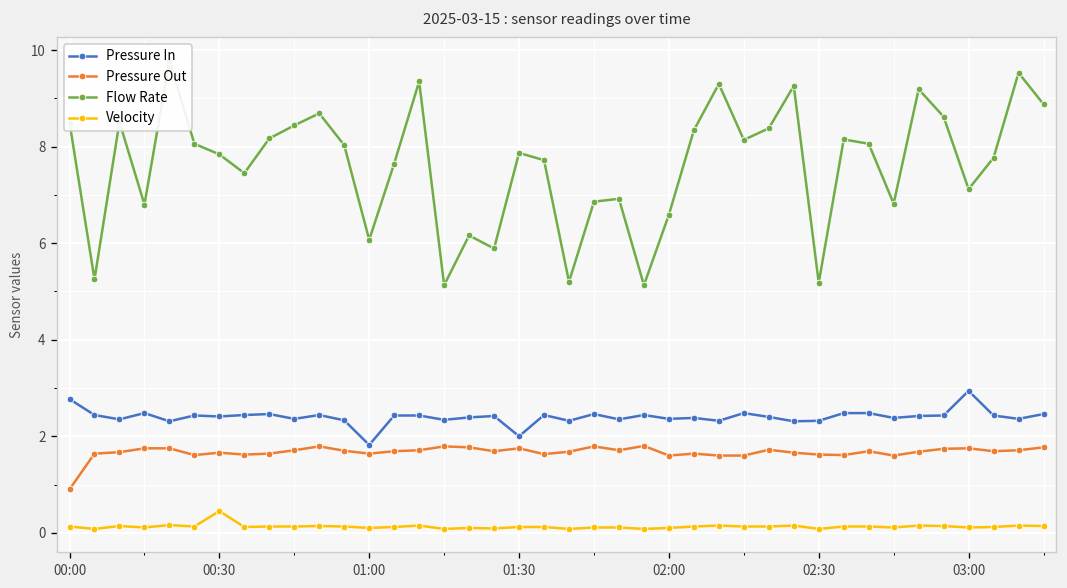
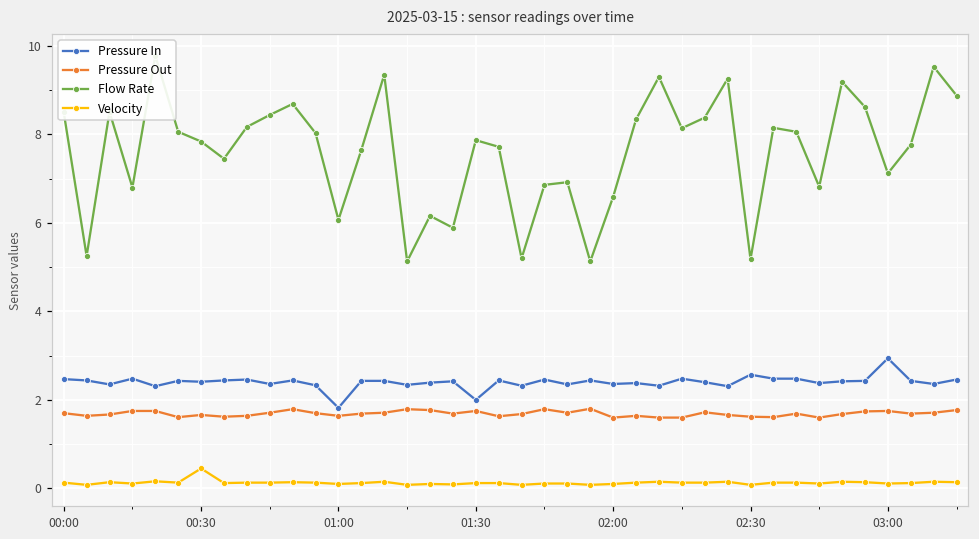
Pressure In, 00:00: 2.8 -> 2.5
Pressure Out, 00:00: 0.9 -> 1.7
Pressure In, 02:30: 2.3 -> 2.6
